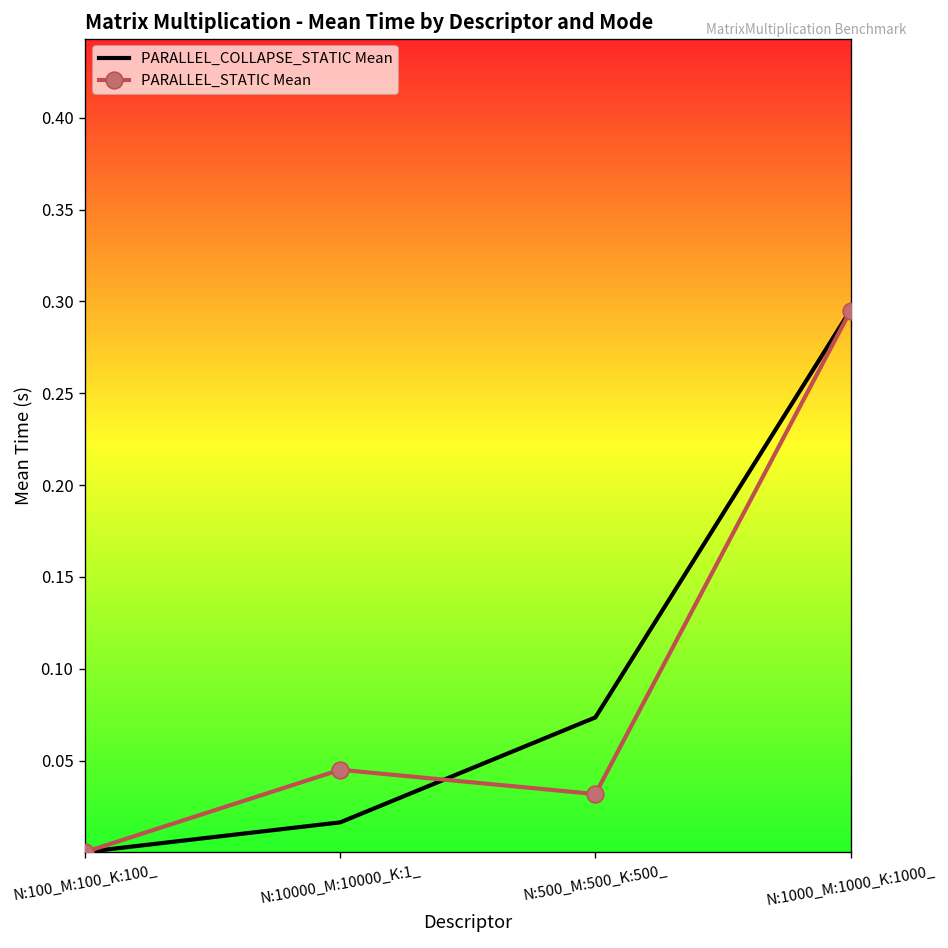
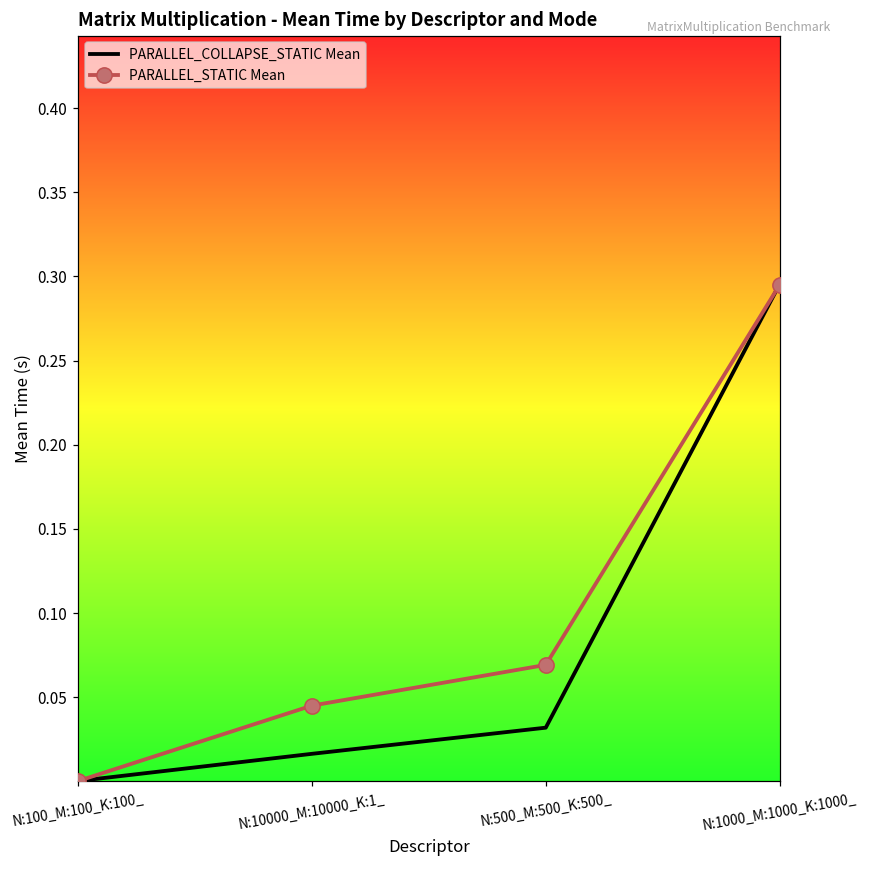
PARALLEL_COLLAPSE_STATIC Mean, N:500_M:500_K:500_: 0.074 -> 0.032
PARALLEL_STATIC Mean, N:500_M:500_K:500_: 0.032 -> 0.069
